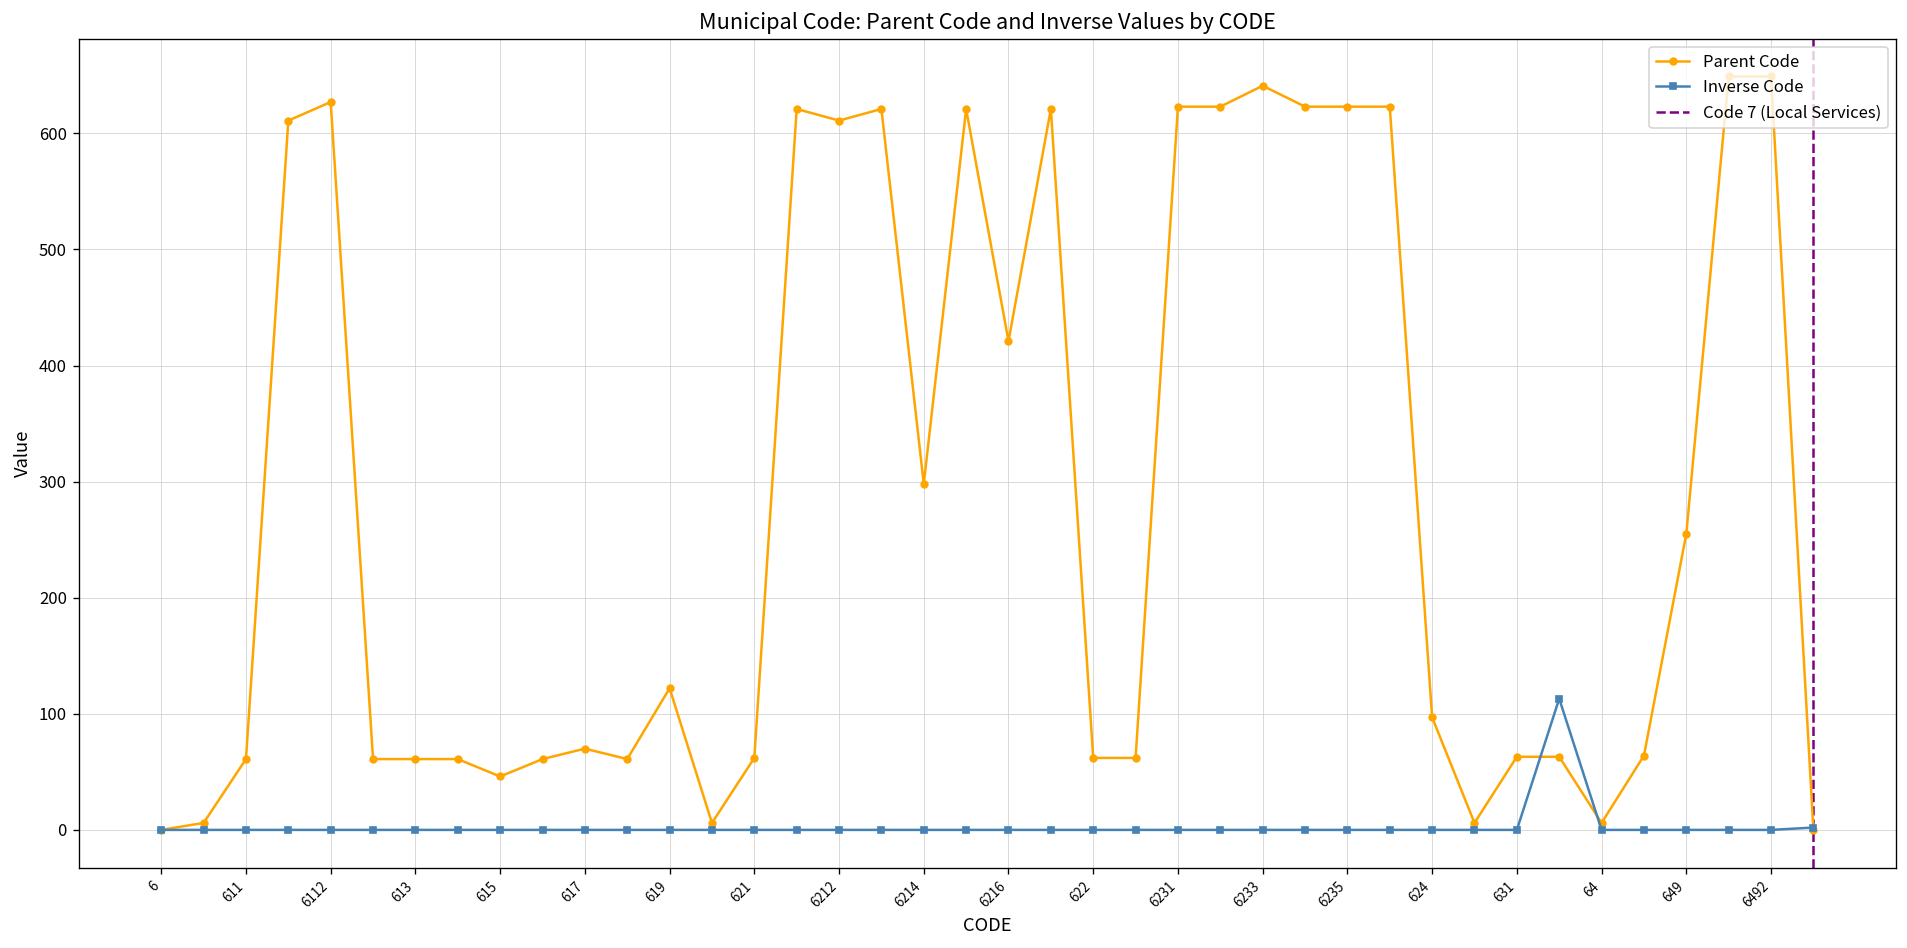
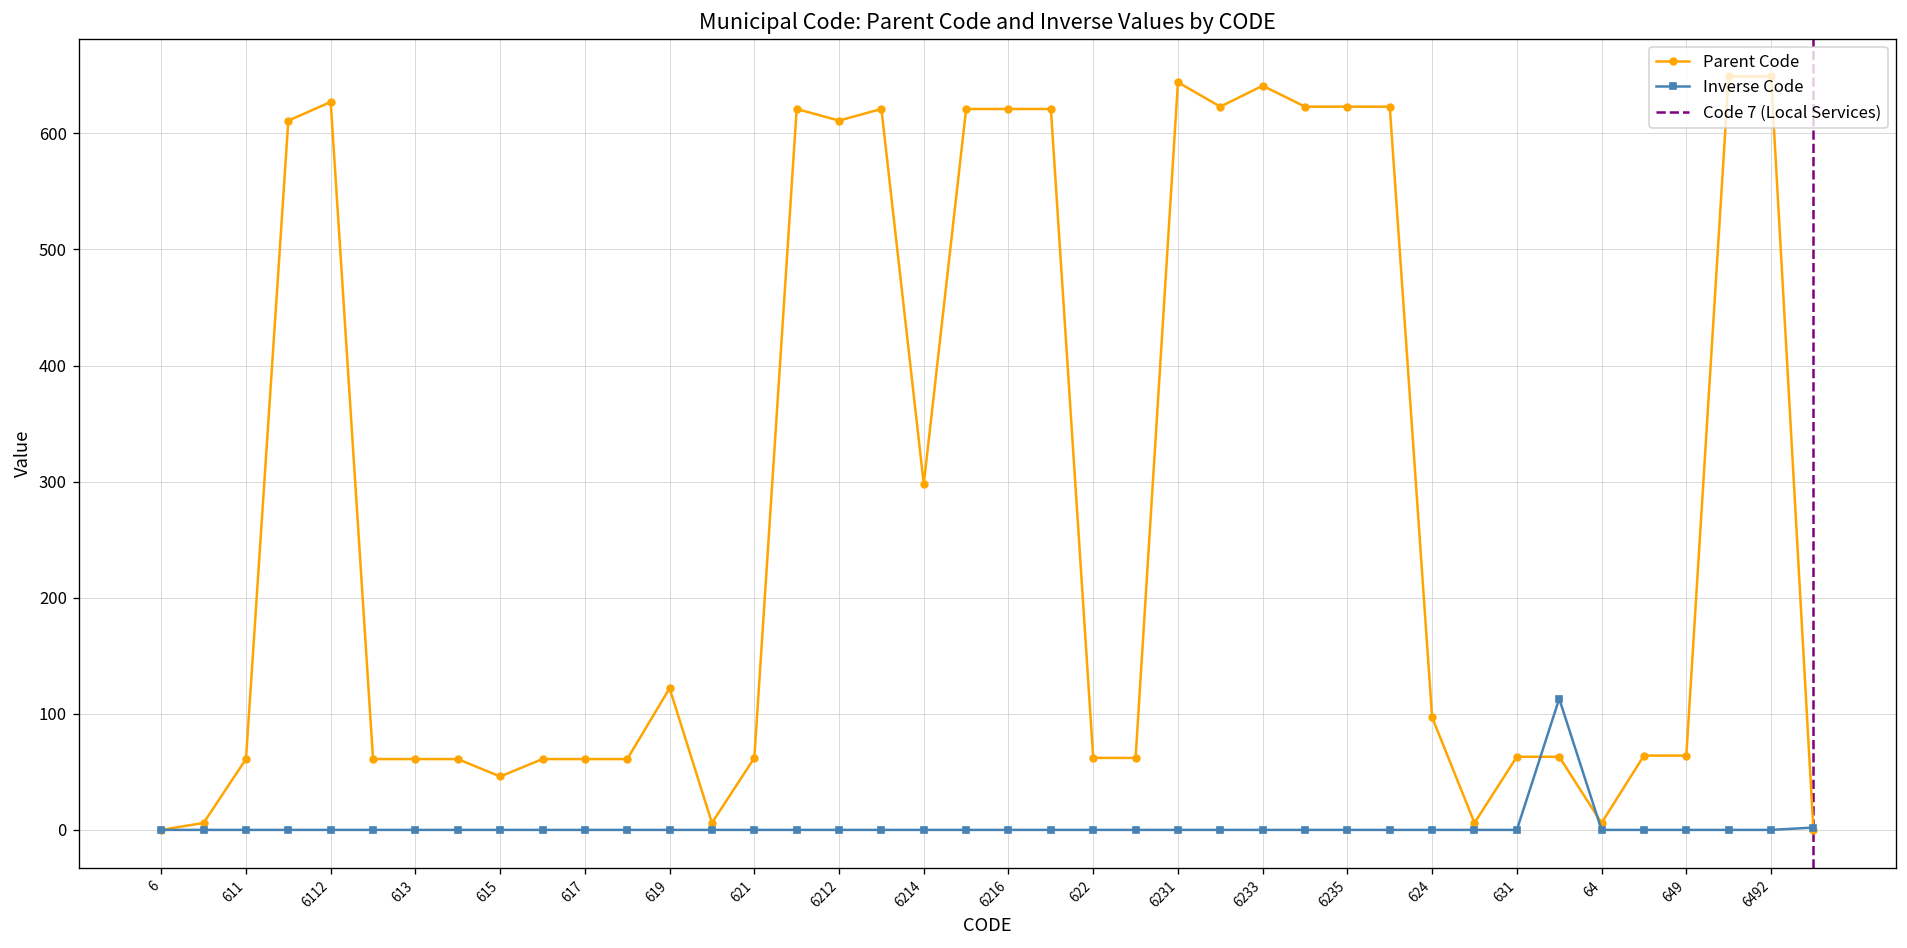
Parent Code, 617: 70 -> 60
Parent Code, 6216: 420 -> 620
Parent Code, 6231: 620 -> 640
Parent Code, 649: 260 -> 60
